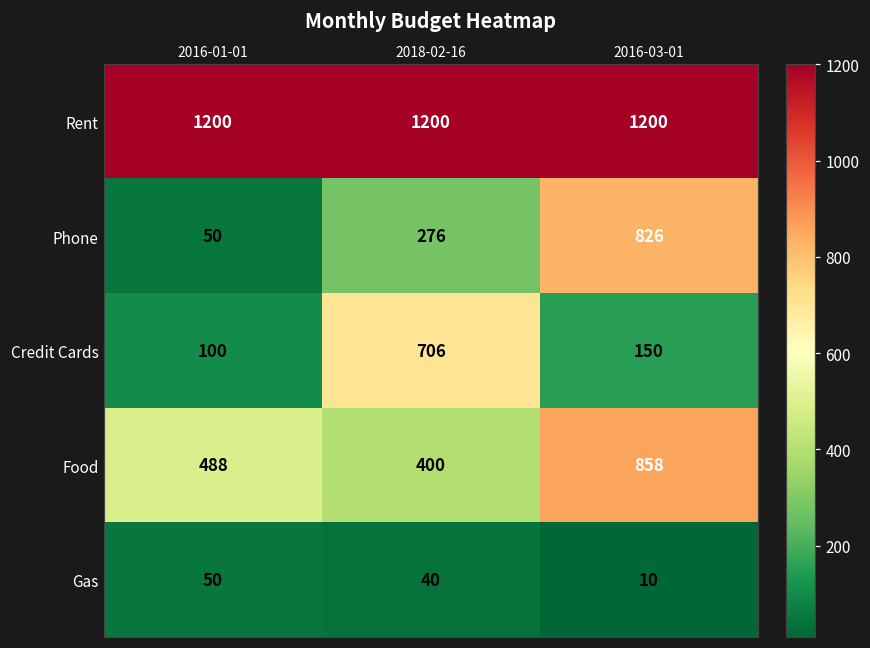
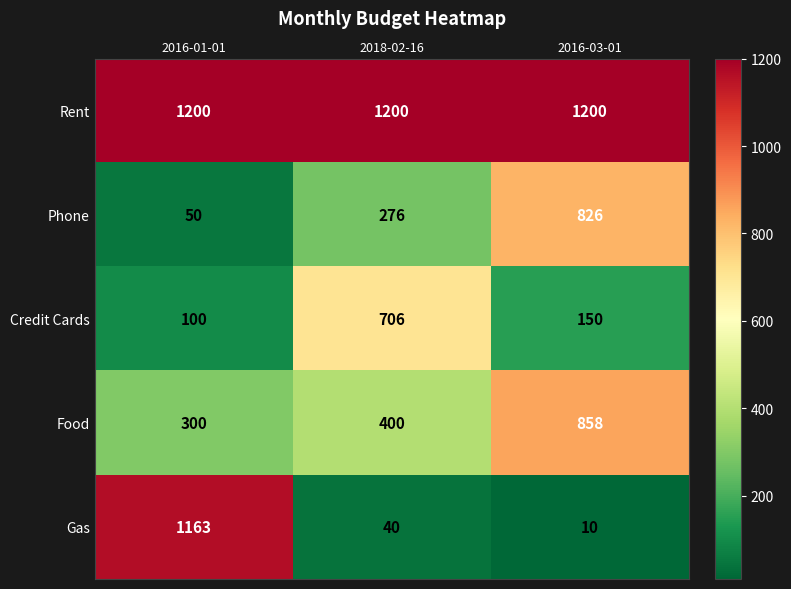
Food, 2016-01-01: 488 -> 300
Gas, 2016-01-01: 50 -> 1163
